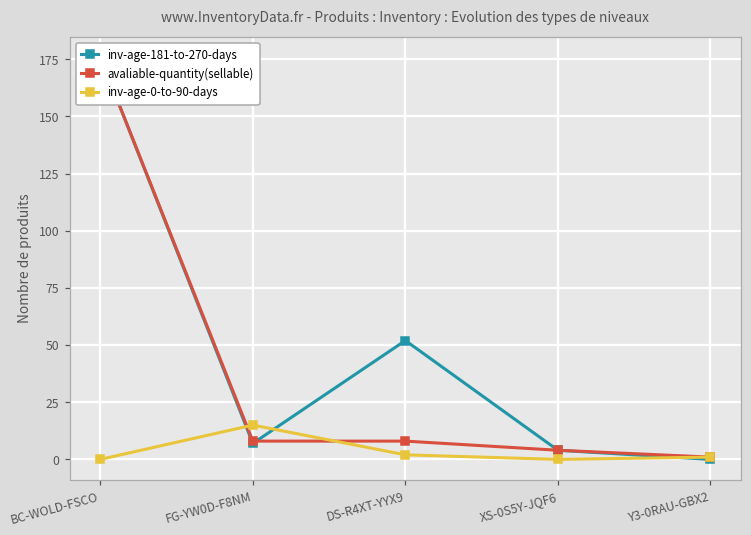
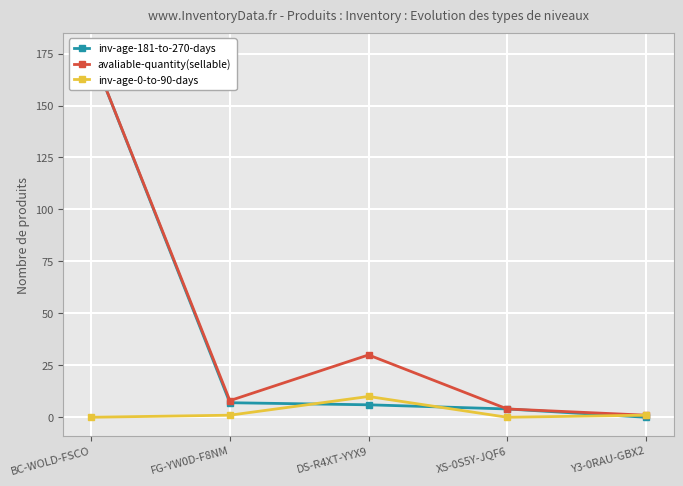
inv-age-0-to-90-days, FG-YW0D-F8NM: 15 -> 1
inv-age-181-to-270-days, DS-R4XT-YYX9: 52 -> 6
avaliable-quantity(sellable), DS-R4XT-YYX9: 8 -> 30
inv-age-0-to-90-days, DS-R4XT-YYX9: 2 -> 10
